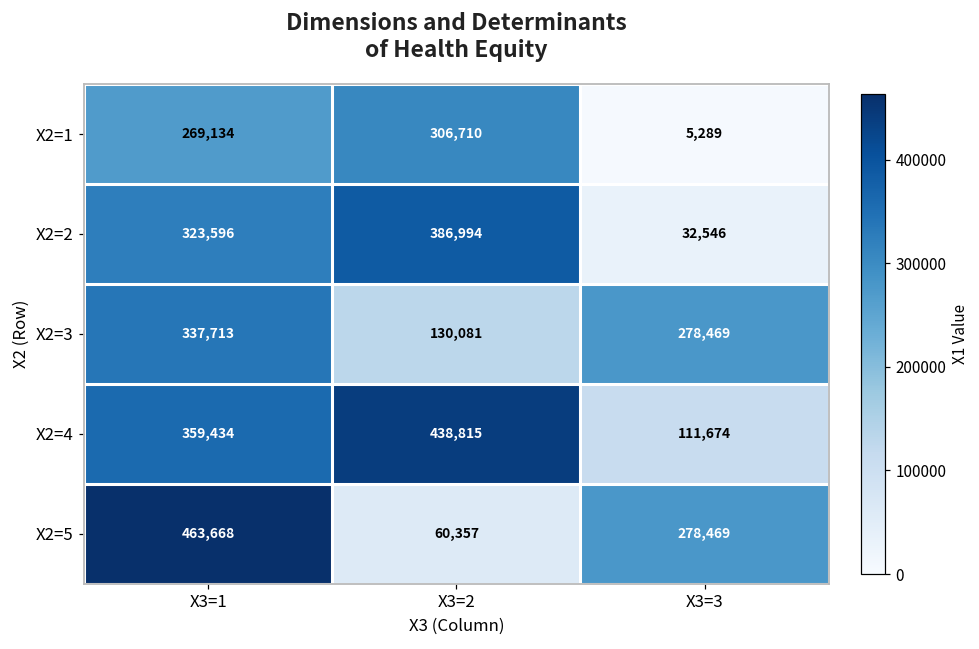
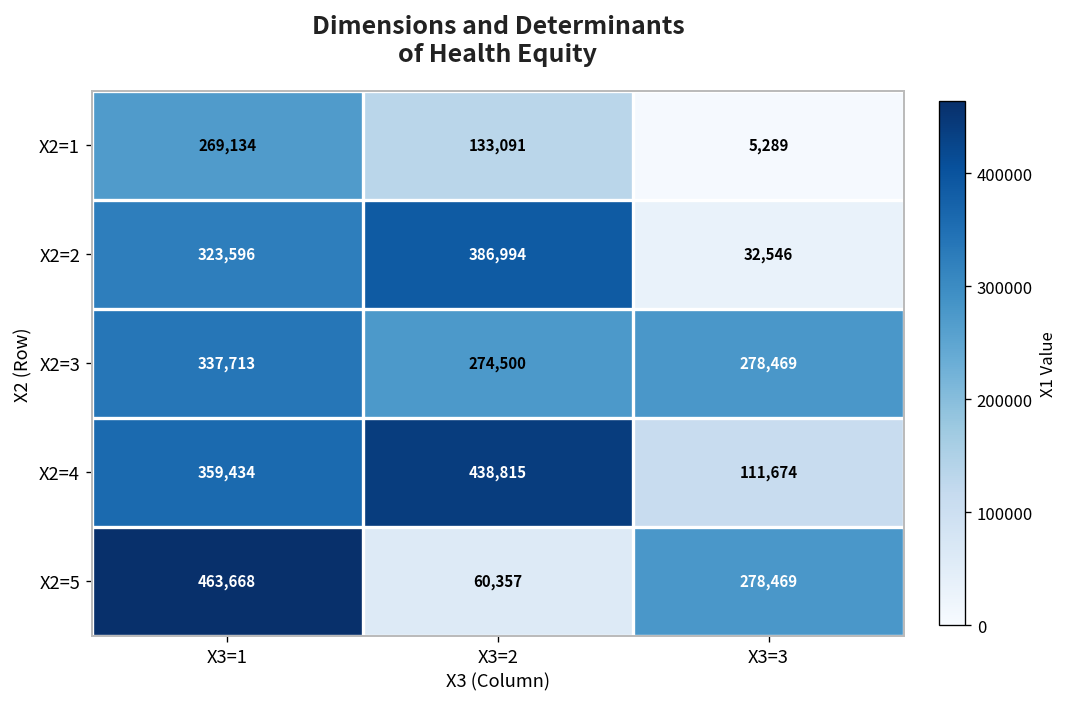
X2=1, X3=2: 306,710 -> 133,091
X2=3, X3=2: 130,081 -> 274,500
